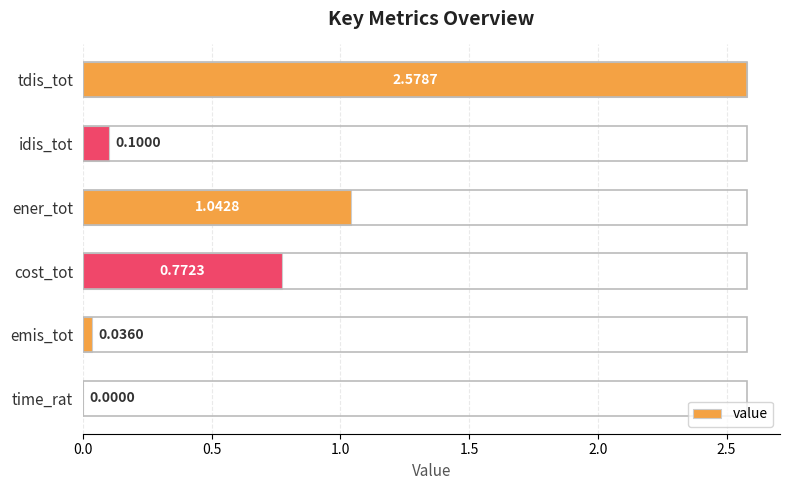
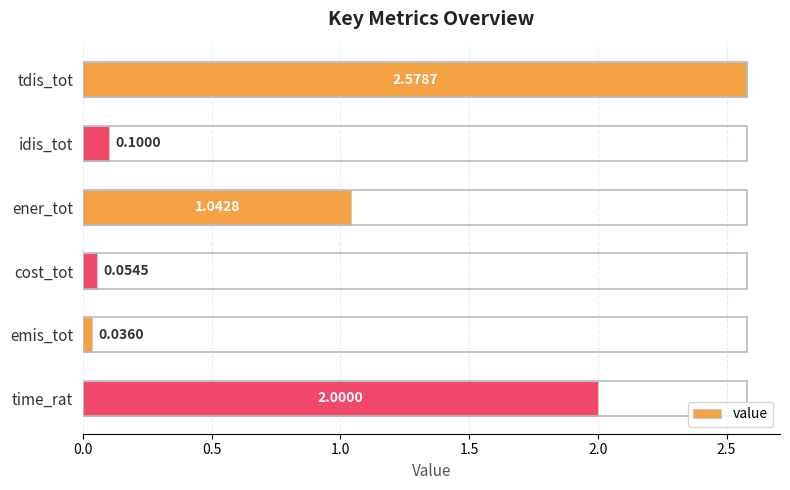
cost_tot: 0.7723 -> 0.0545
time_rat: 0.0000 -> 2.0000
